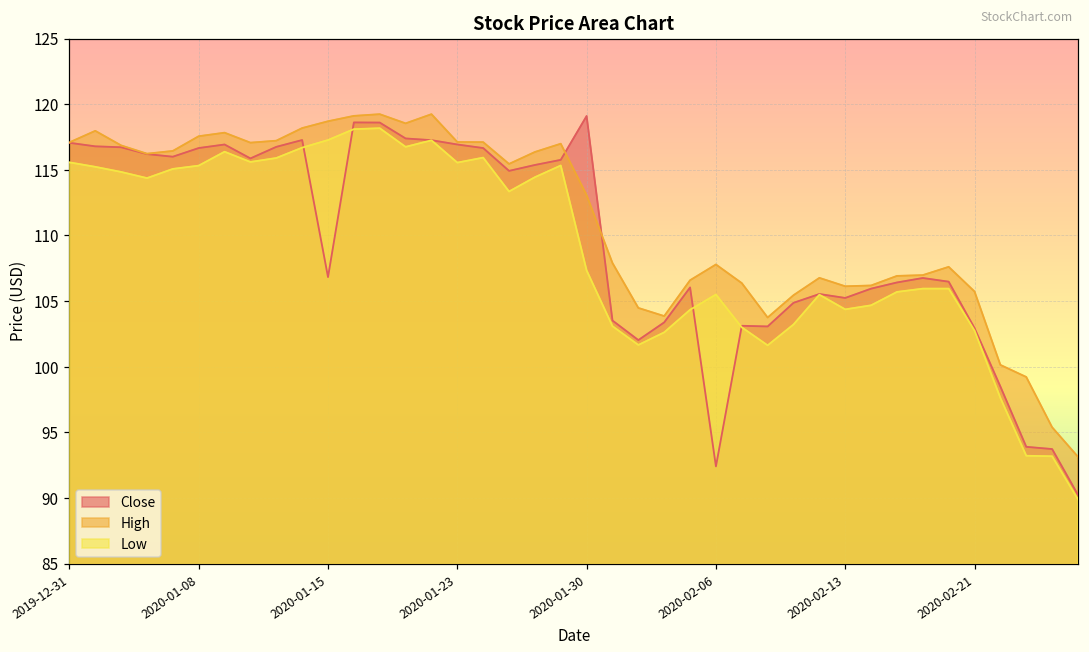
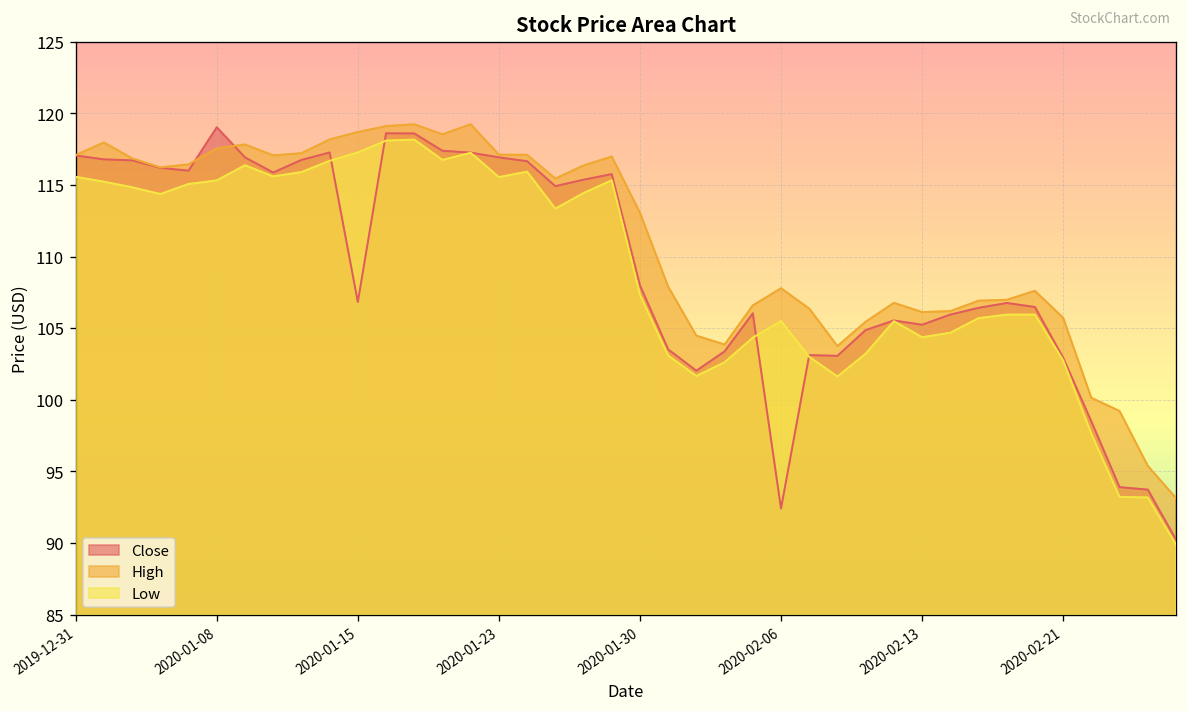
Close, 2020-01-08: 116.7 -> 119.0
Close, 2020-01-30: 119.1 -> 108.0
